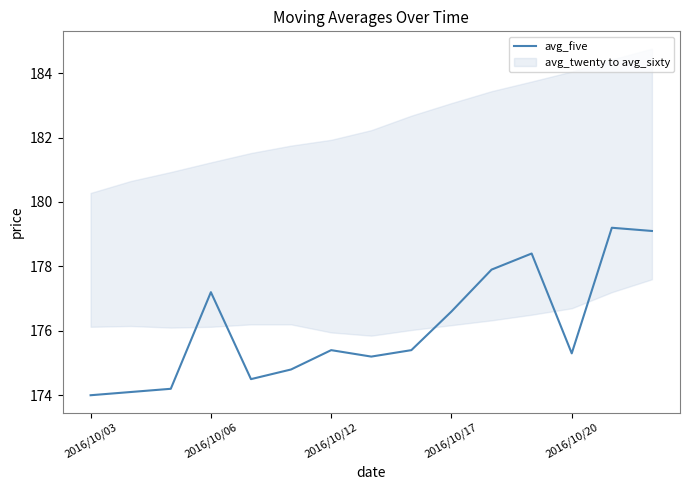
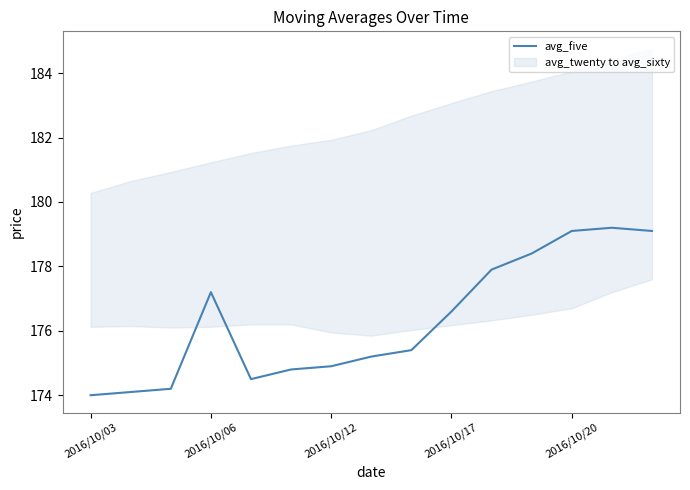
avg_five, 2016/10/12: 175.4 -> 174.9
avg_five, 2016/10/20: 175.3 -> 179.1
